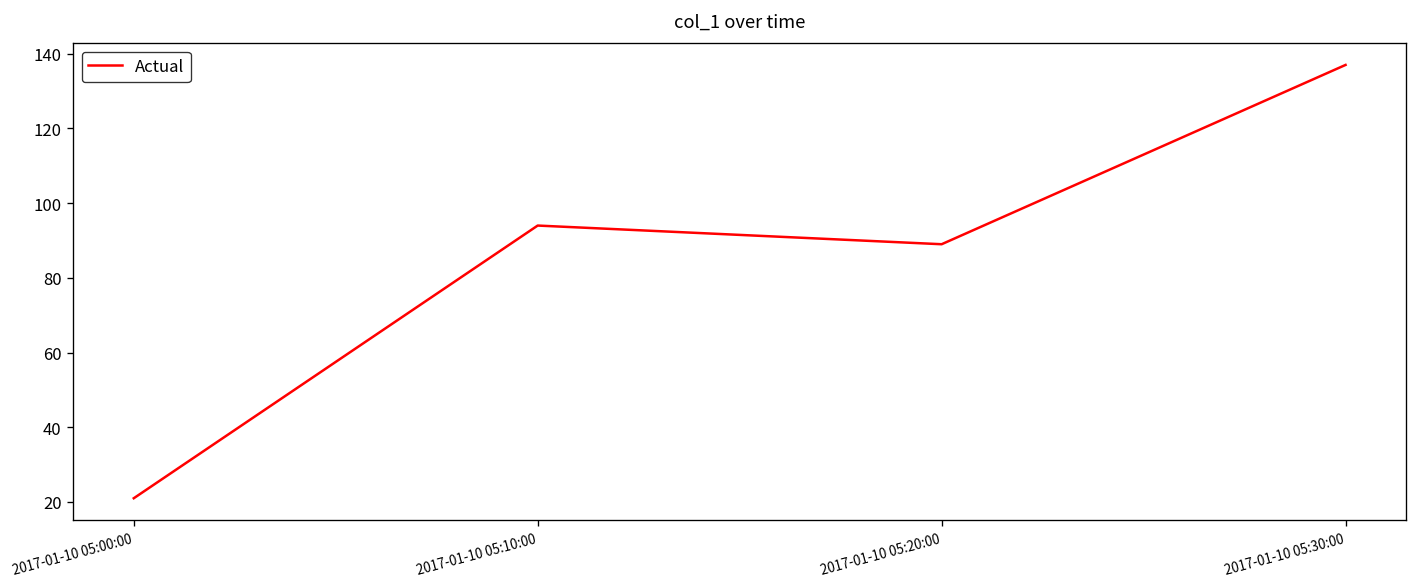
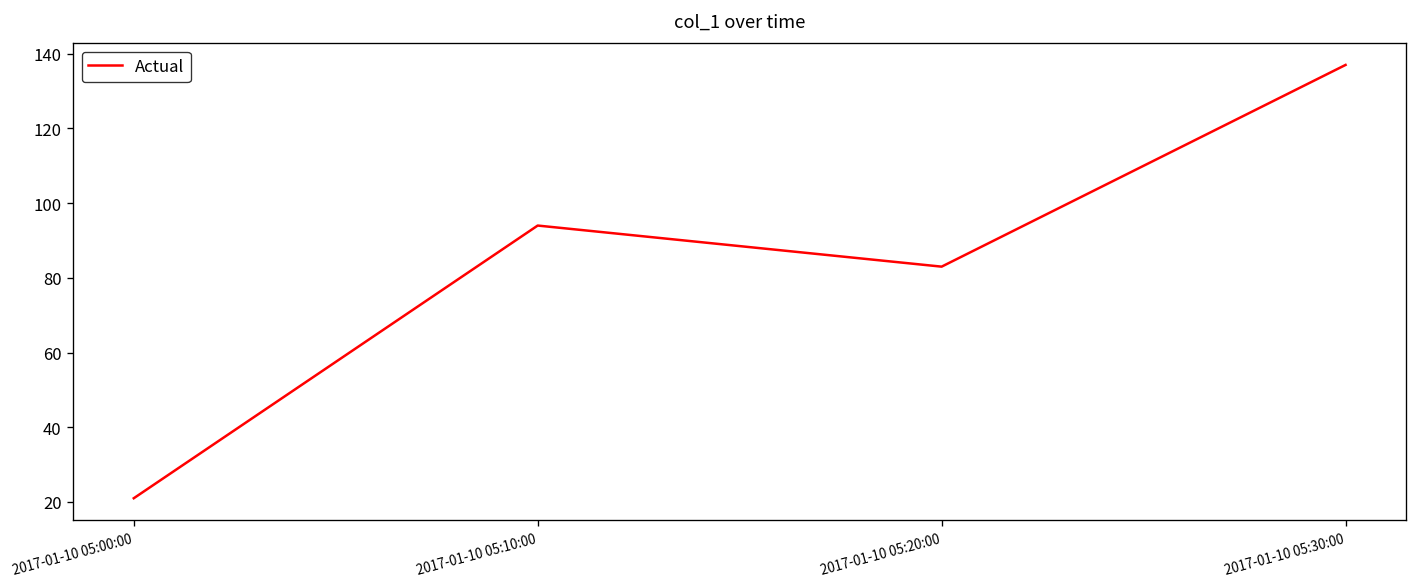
2017-01-10 05:20:00: 89 -> 83
